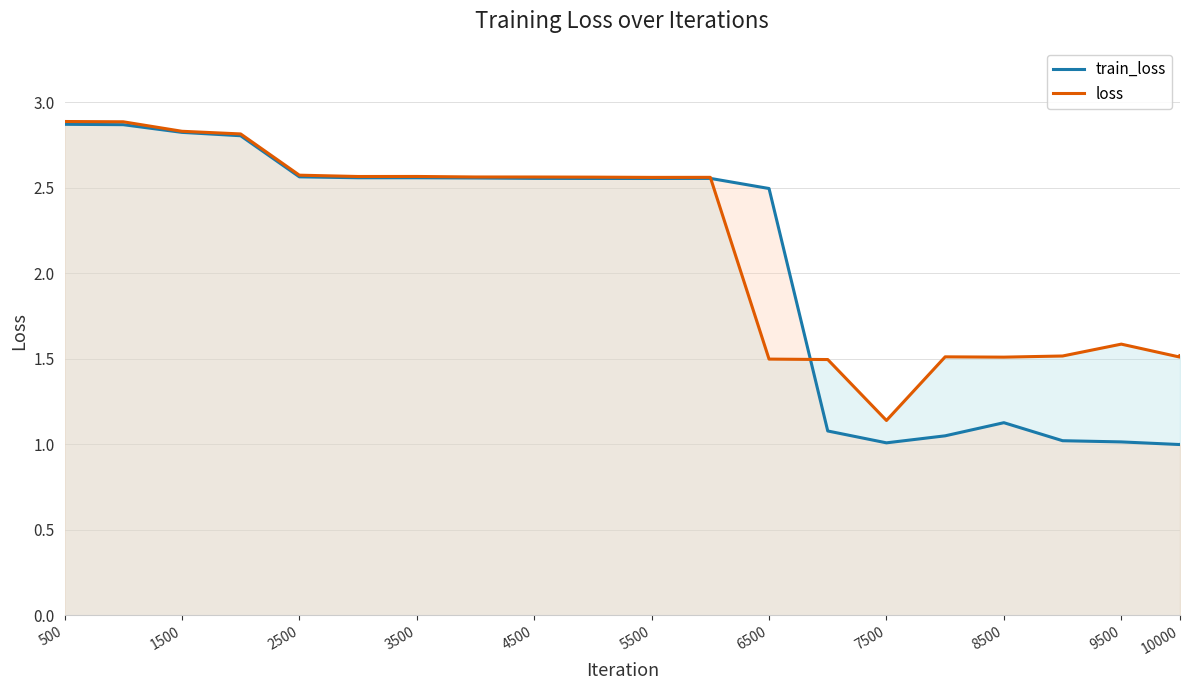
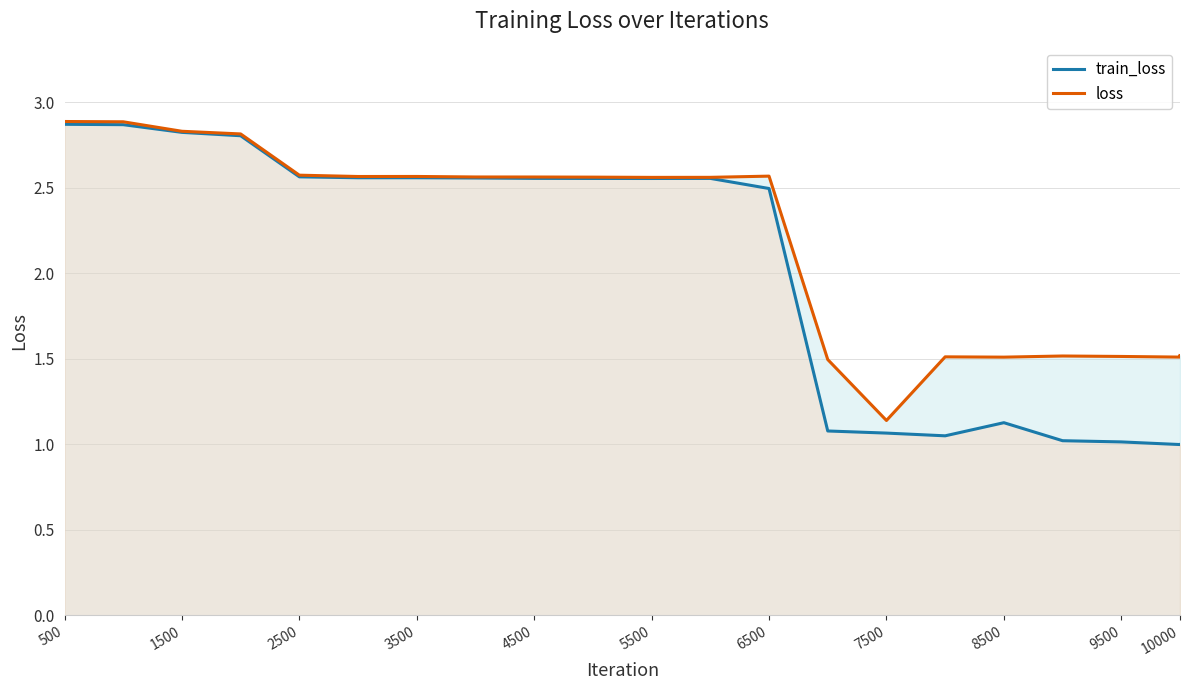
loss, 6500: 1.50 -> 2.57
train_loss, 7500: 1.01 -> 1.07
loss, 9500: 1.59 -> 1.51
